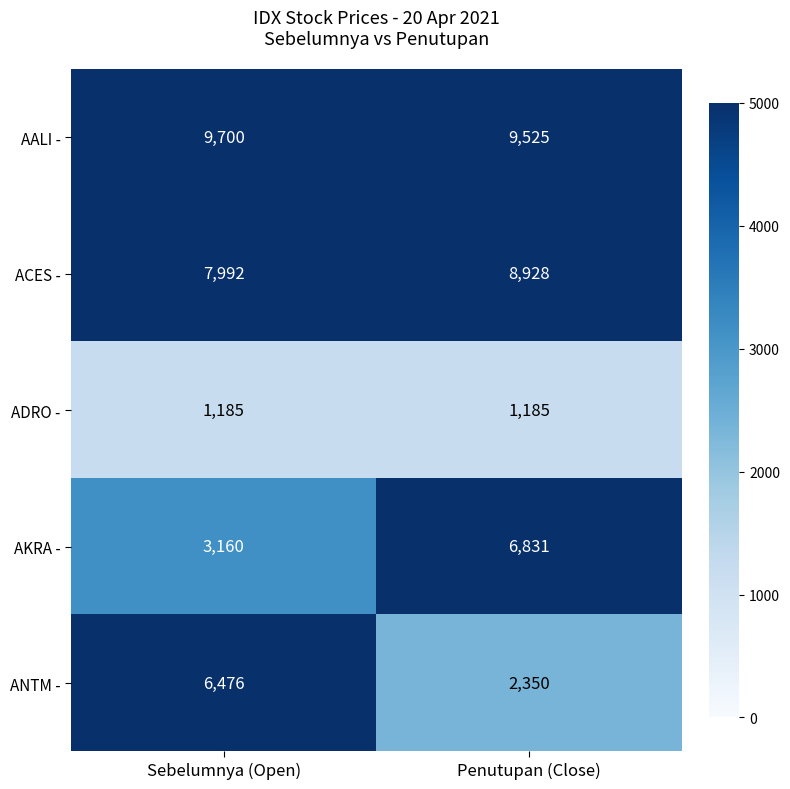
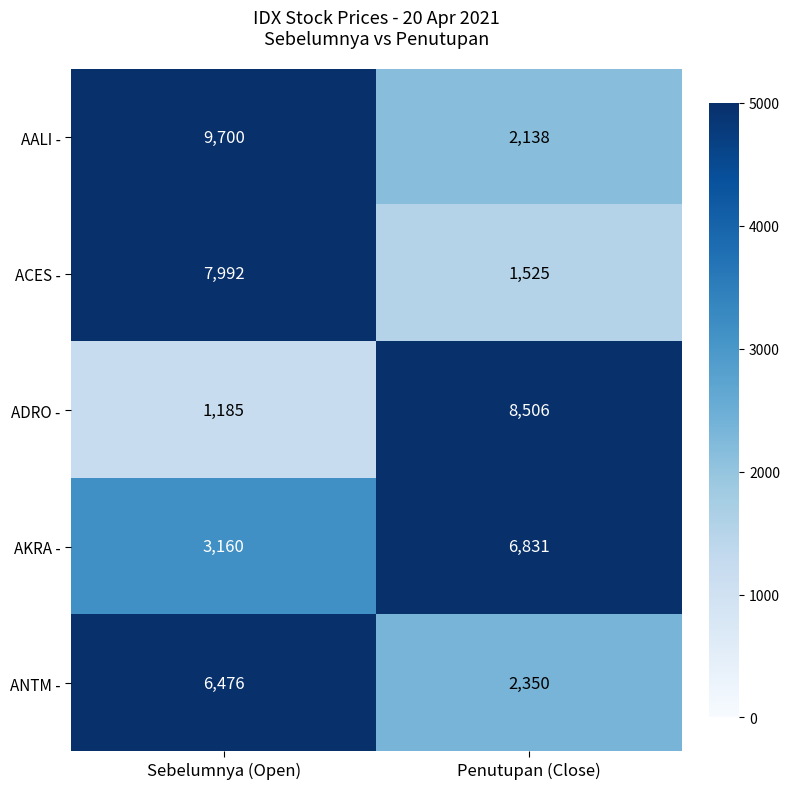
AALI -, Penutupan (Close): 9,525 -> 2,138
ACES -, Penutupan (Close): 8,928 -> 1,525
ADRO -, Penutupan (Close): 1,185 -> 8,506
